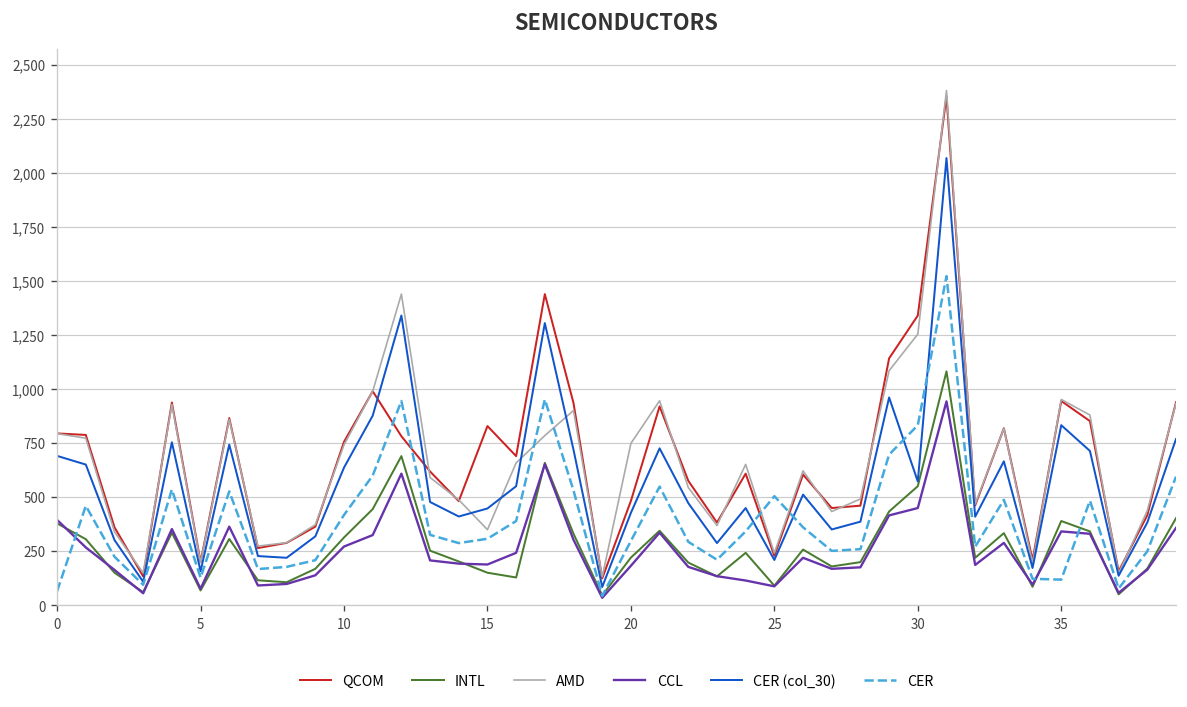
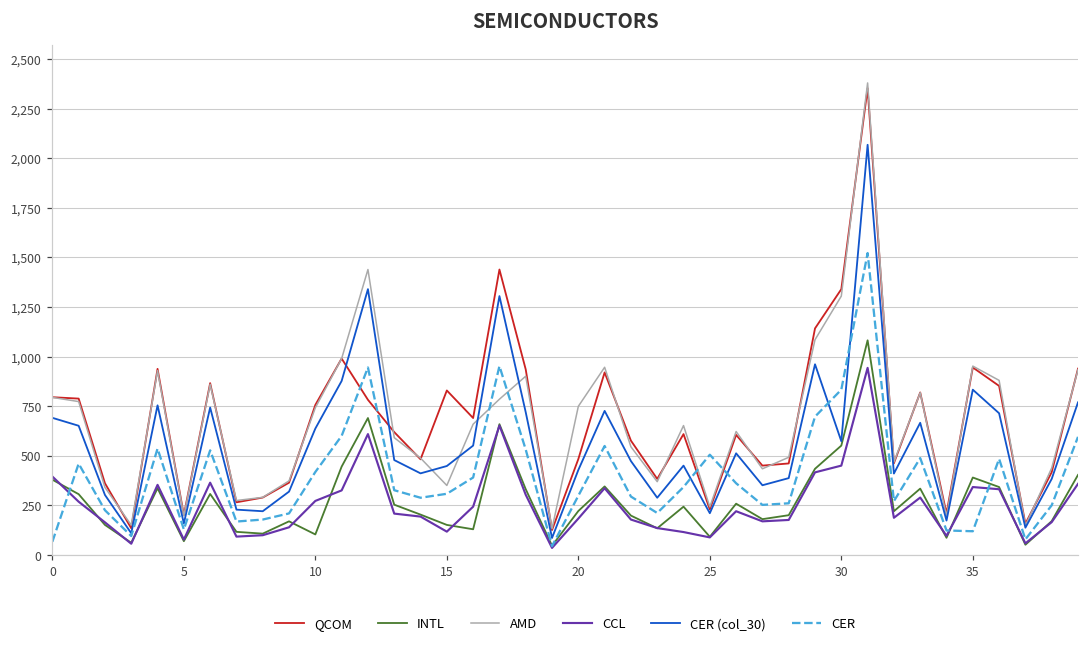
INTL, 10: 310 -> 100
CCL, 15: 190 -> 120
AMD, 30: 1,250 -> 1,310
